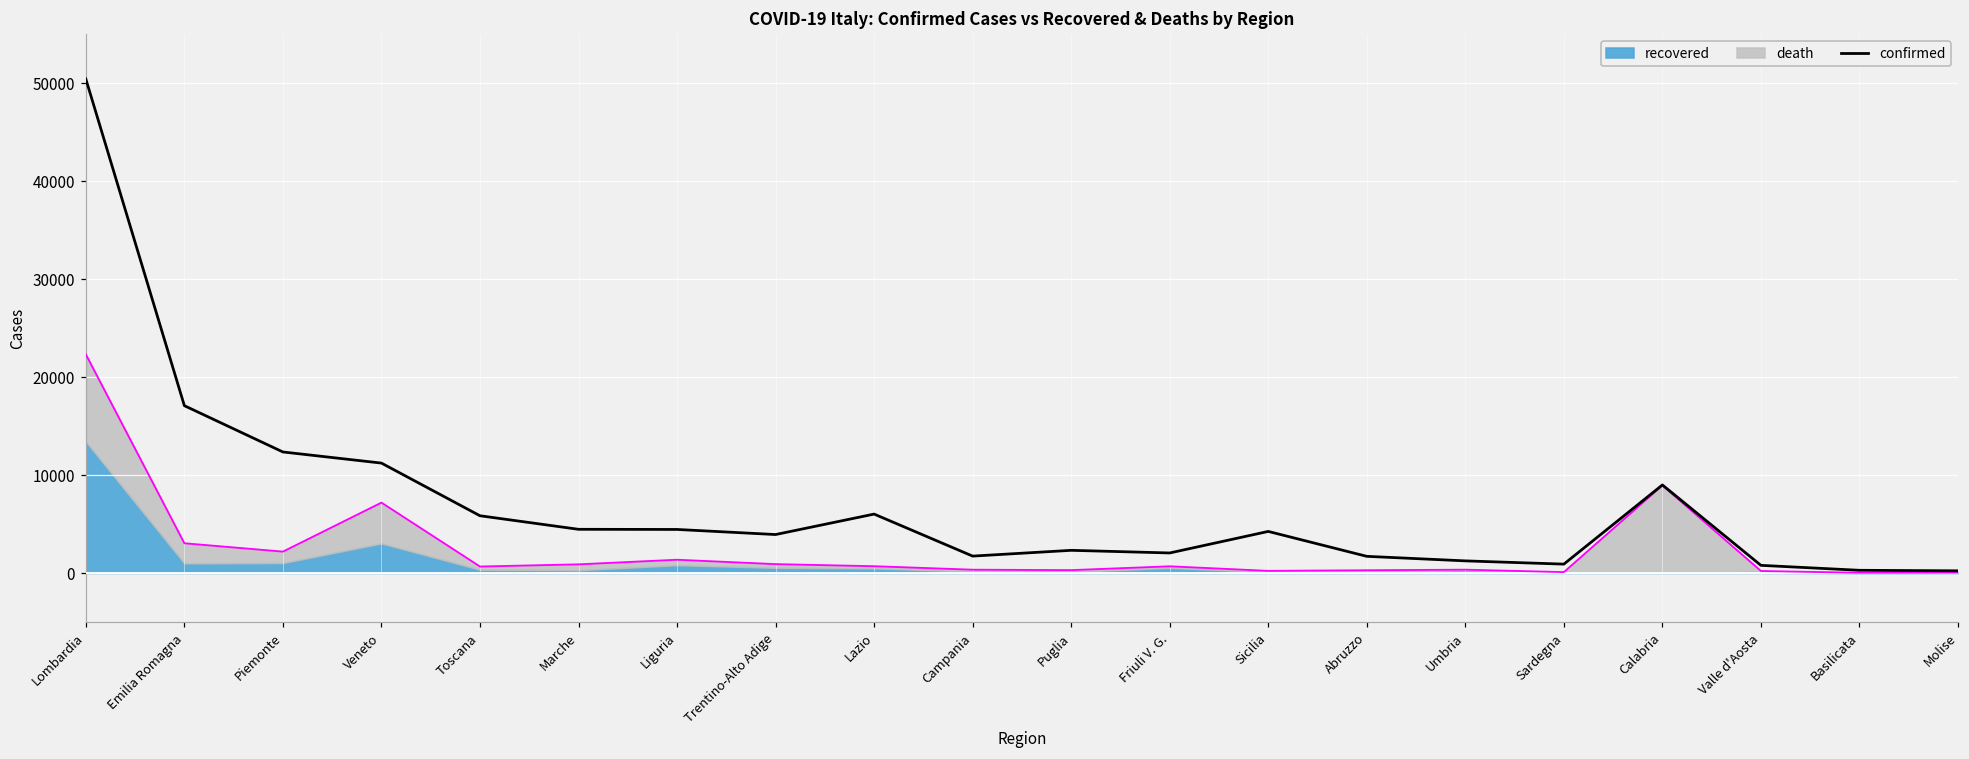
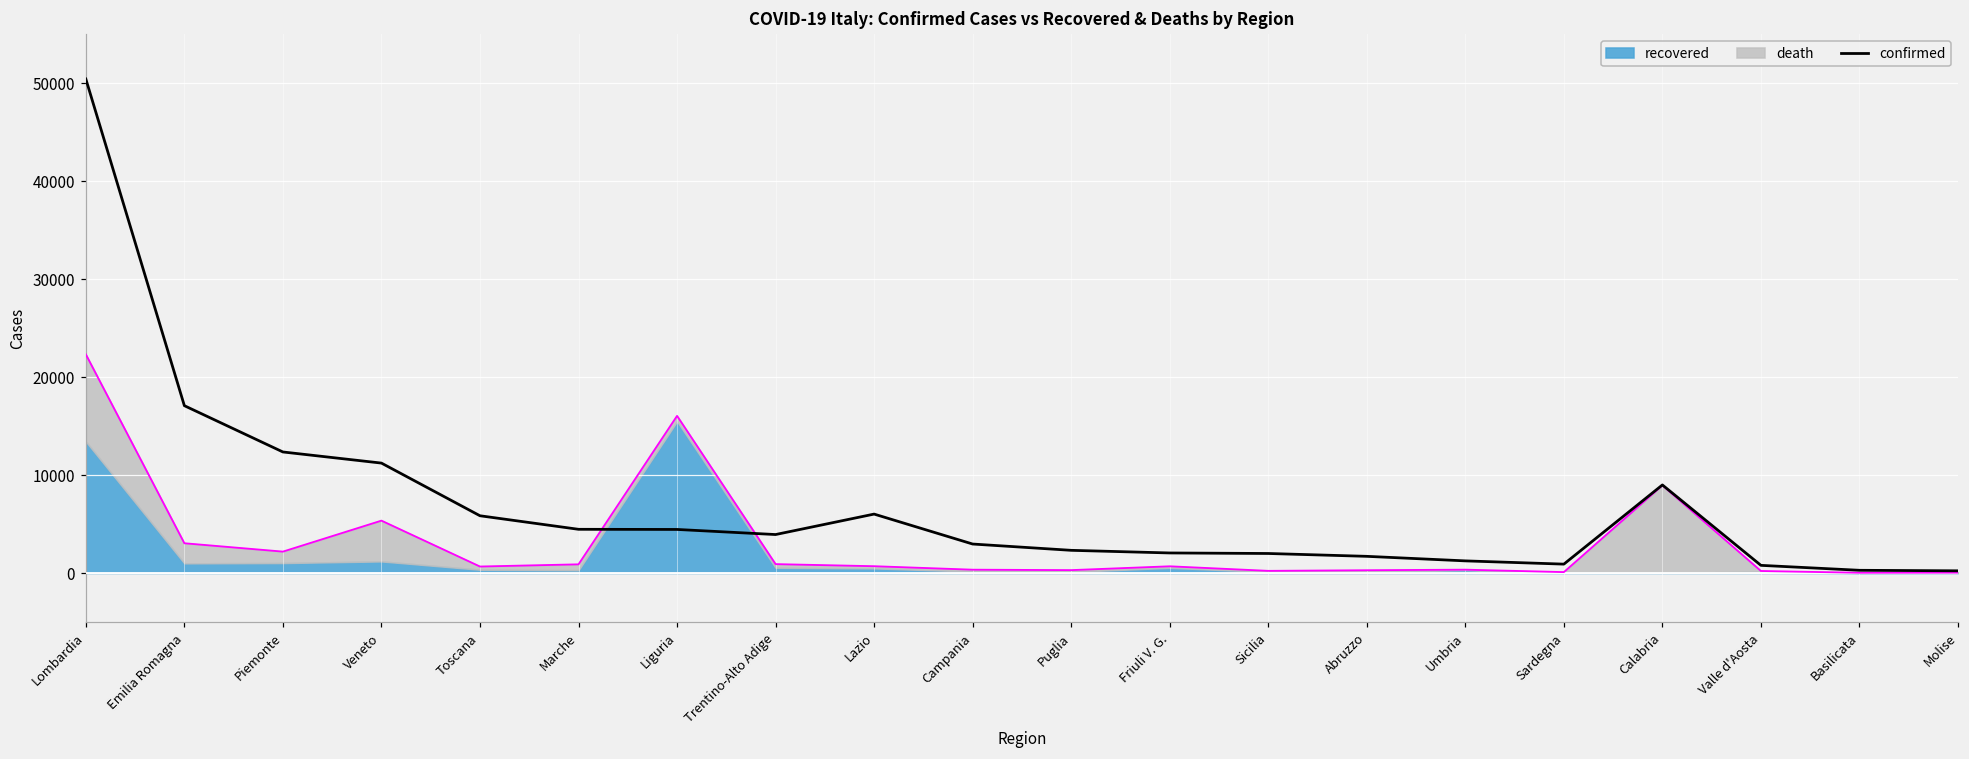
recovered, Veneto: 3000 -> 1000
recovered, Liguria: 1000 -> 15000
confirmed, Campania: 2000 -> 3000
confirmed, Sicilia: 4000 -> 2000
